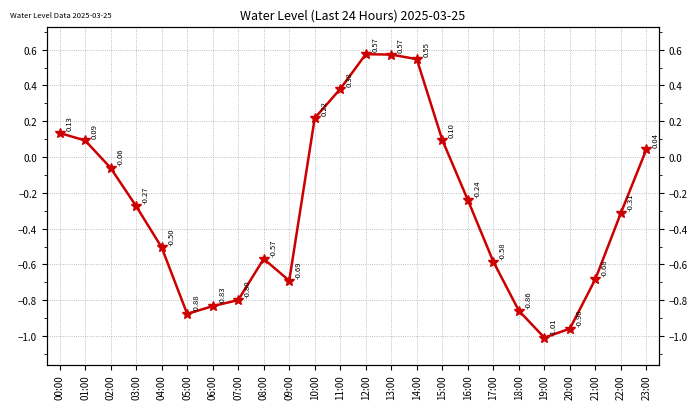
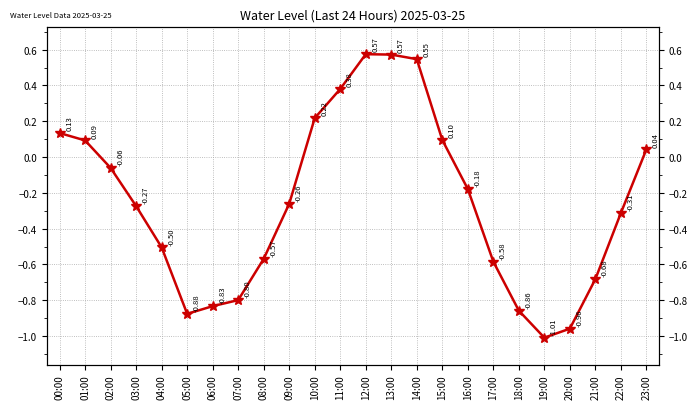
09:00: -0.69 -> -0.26
16:00: -0.24 -> -0.18
